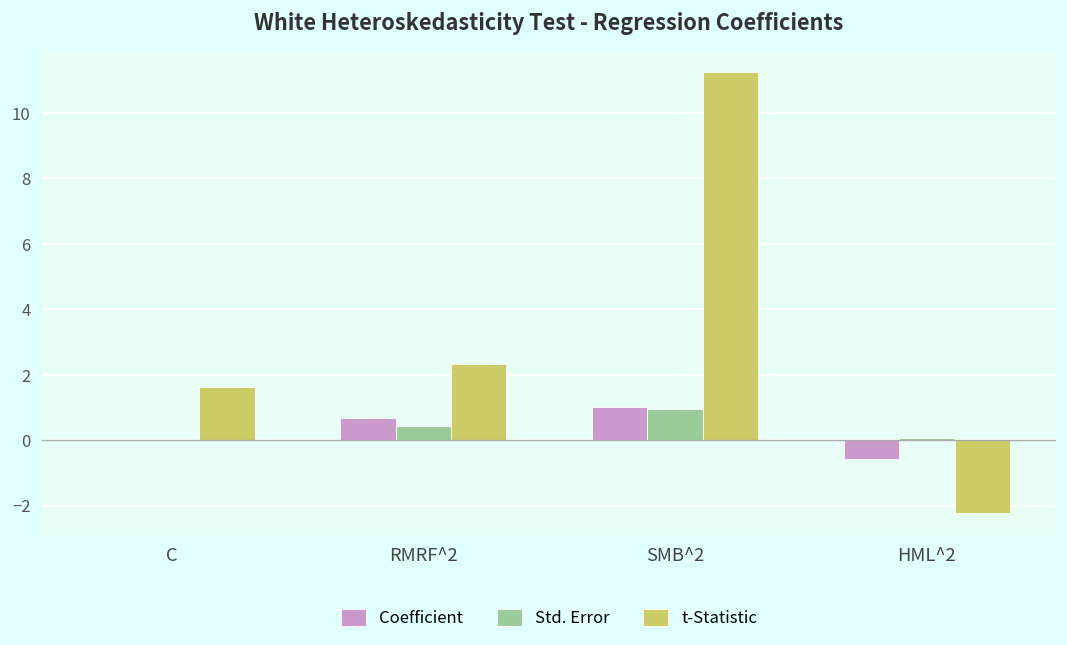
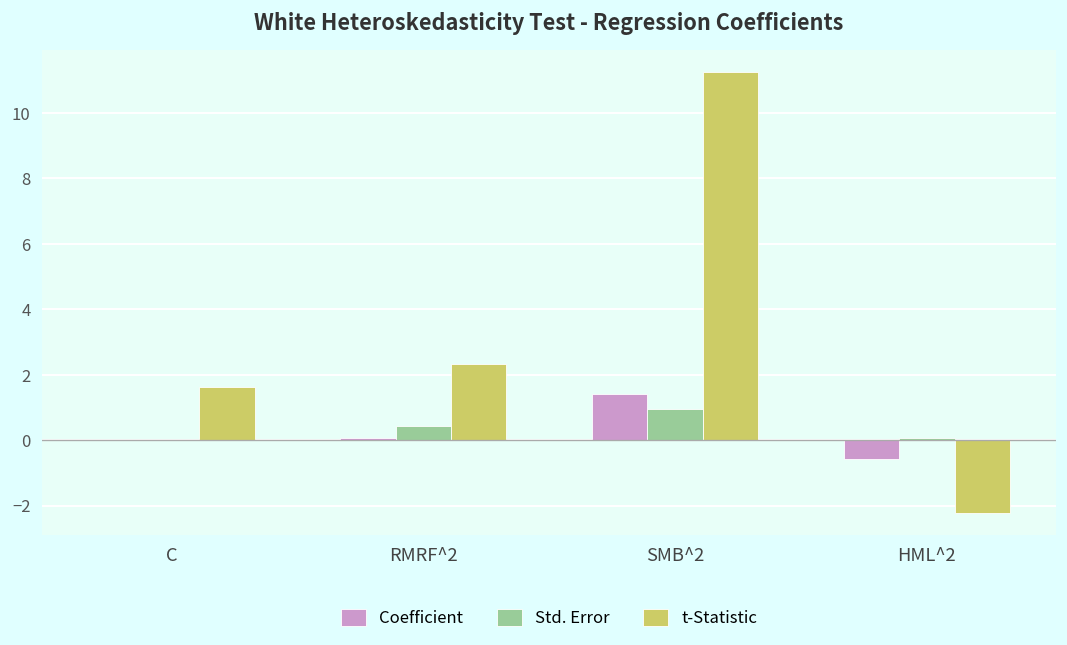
Coefficient, RMRF^2: 0.7 -> 0.1
Coefficient, SMB^2: 1.0 -> 1.4
